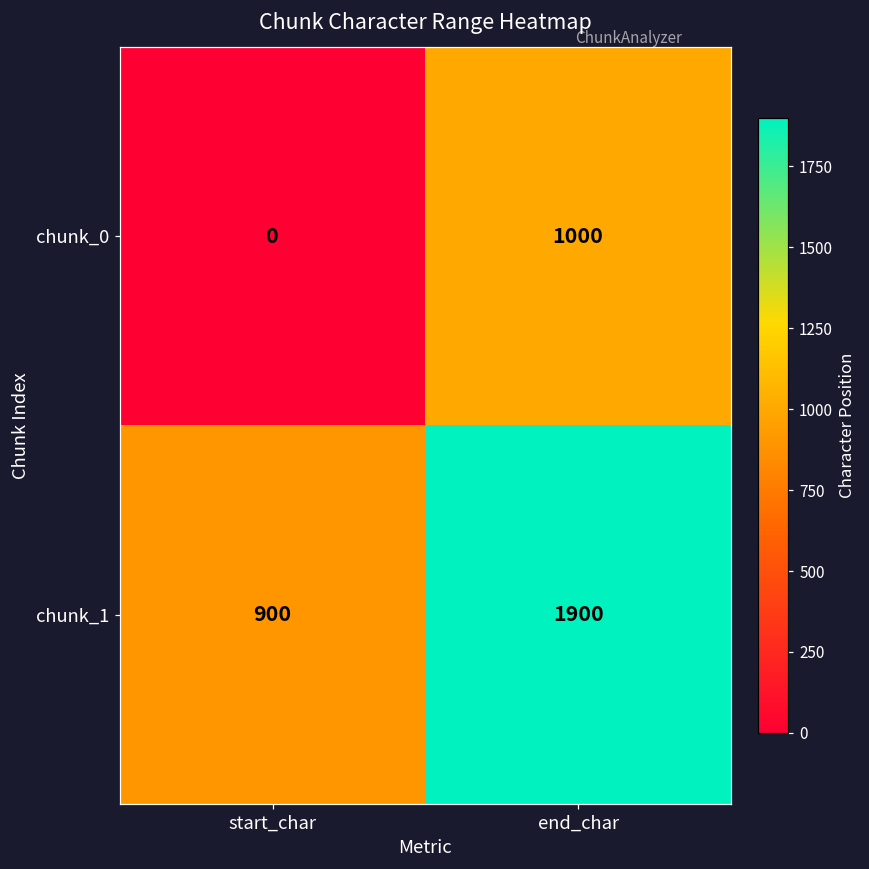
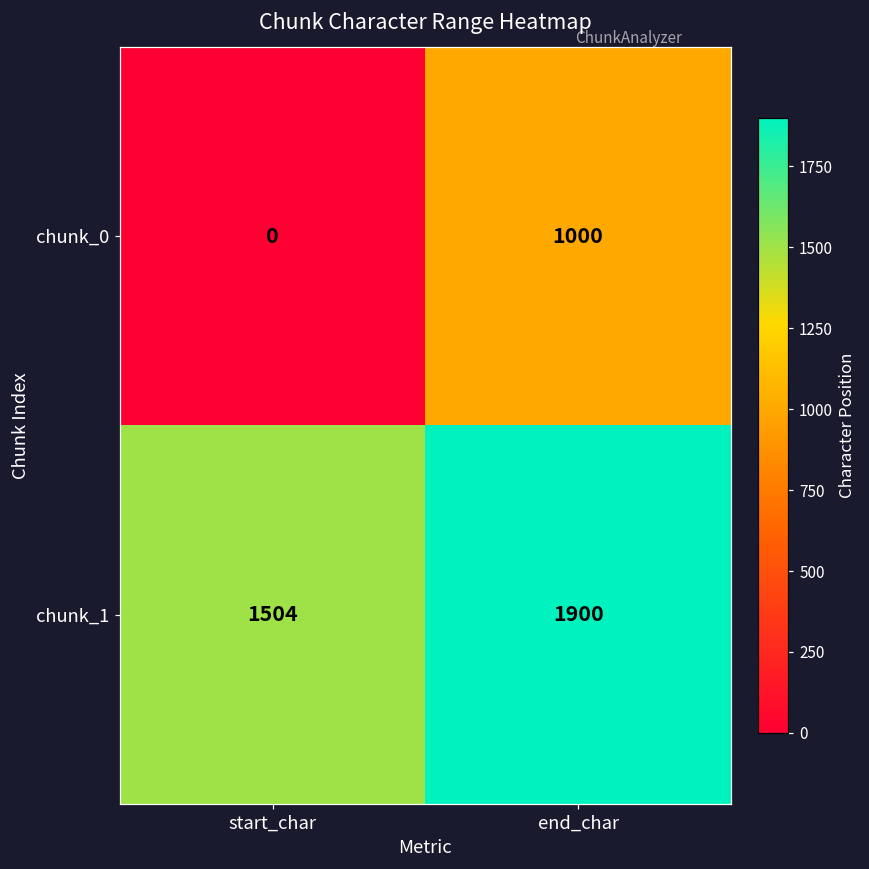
chunk_1, start_char: 900 -> 1504
